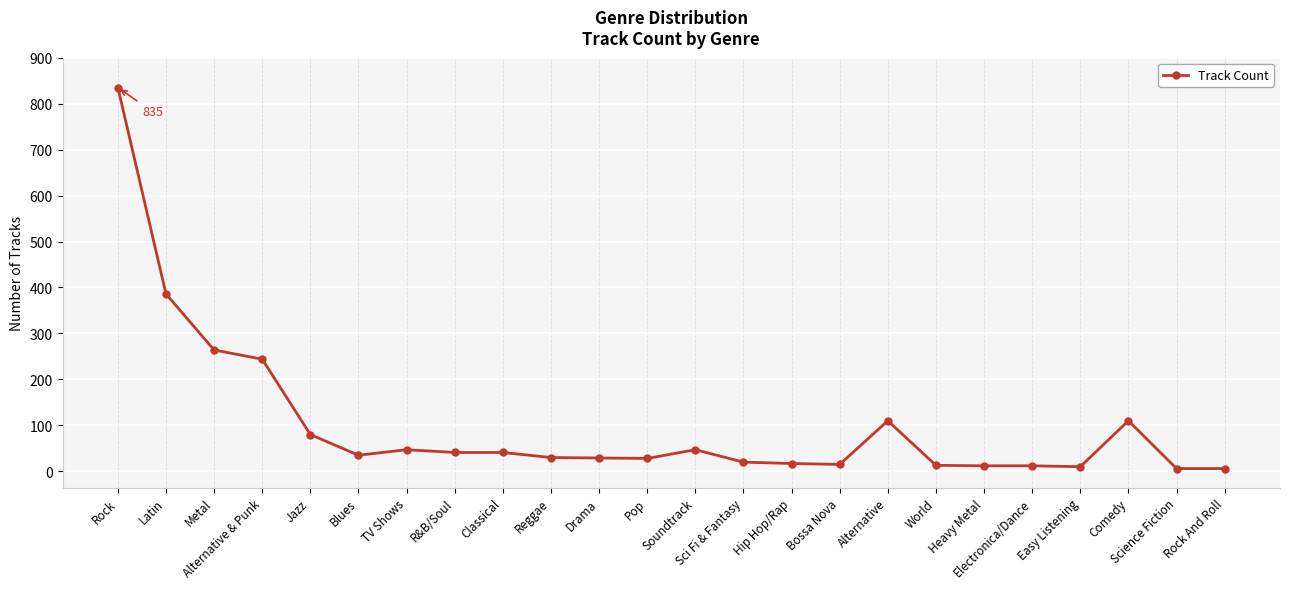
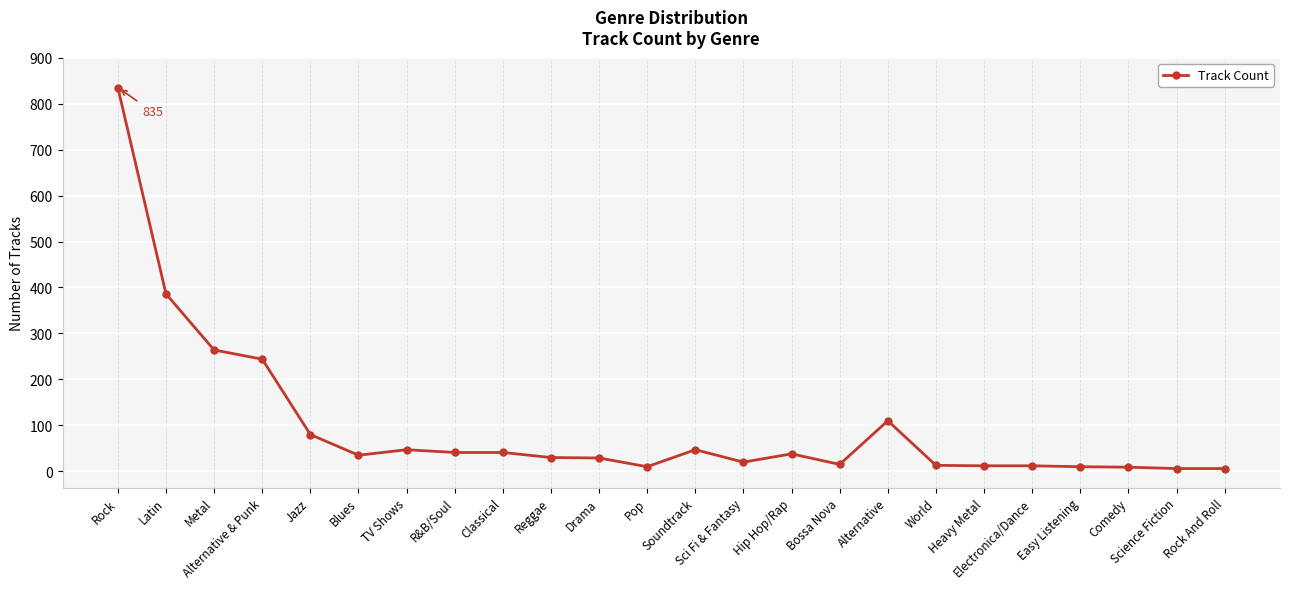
Pop: 30 -> 10
Hip Hop/Rap: 20 -> 40
Comedy: 110 -> 10
